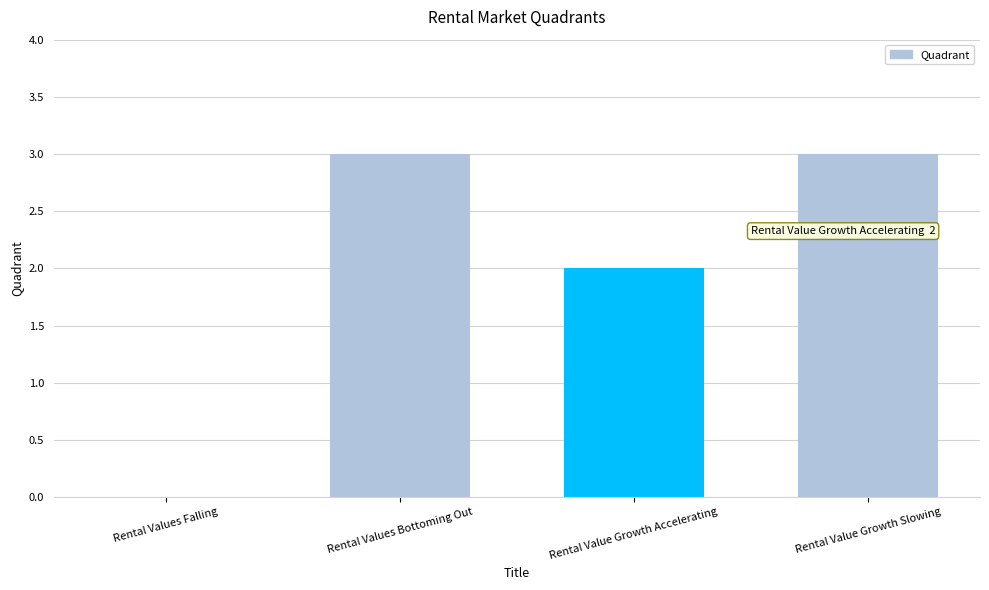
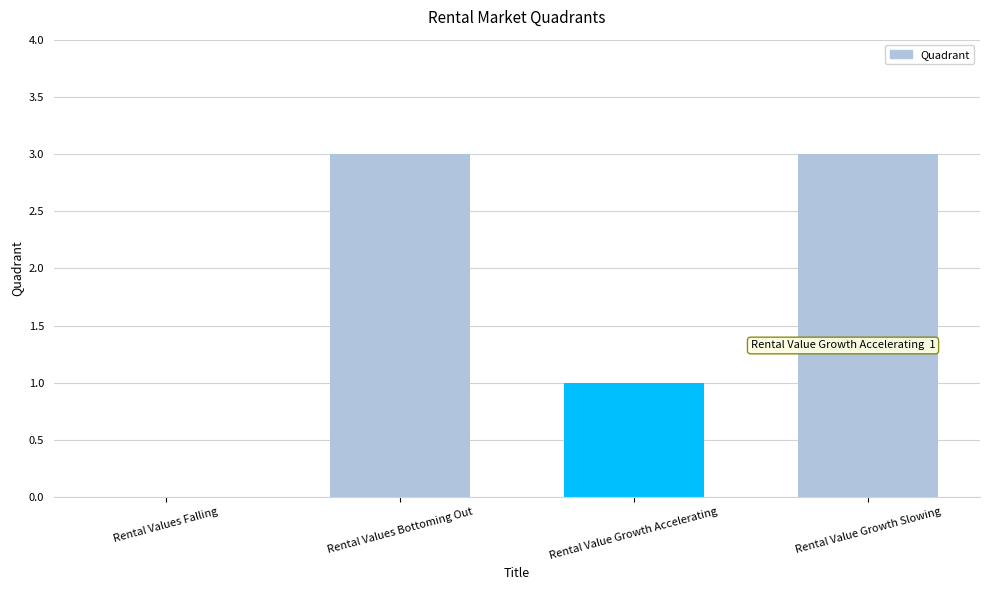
Rental Value Growth Accelerating: 2 -> 1
